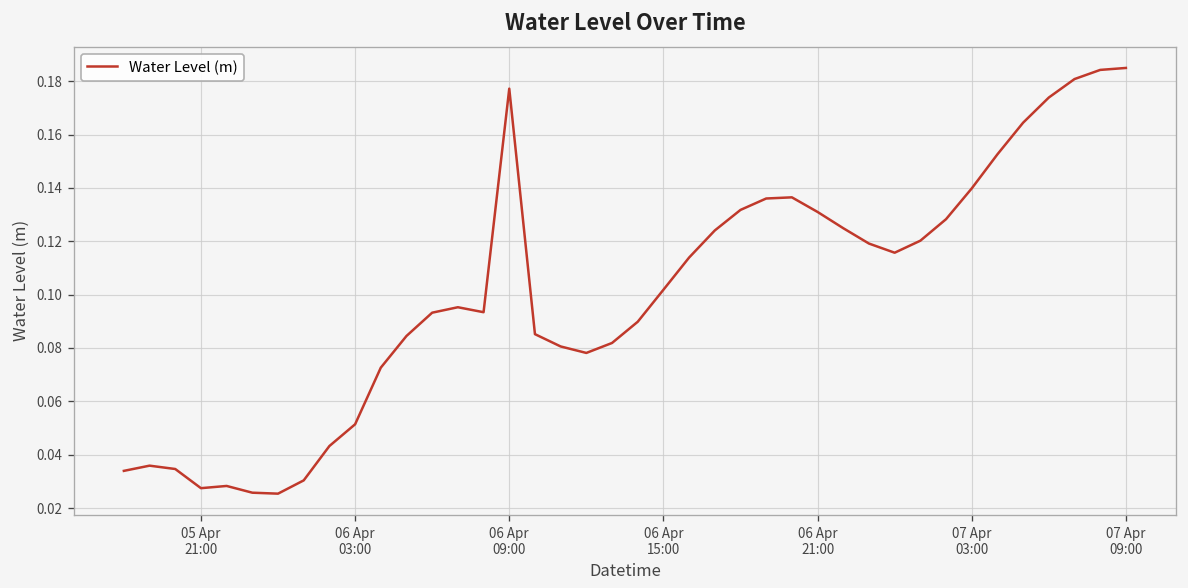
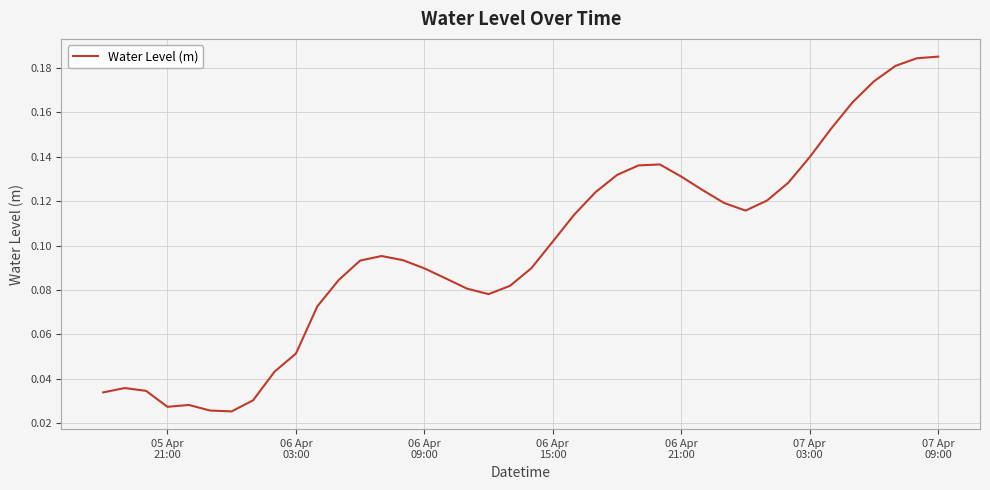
06 Apr 09:00: 0.177 -> 0.090
